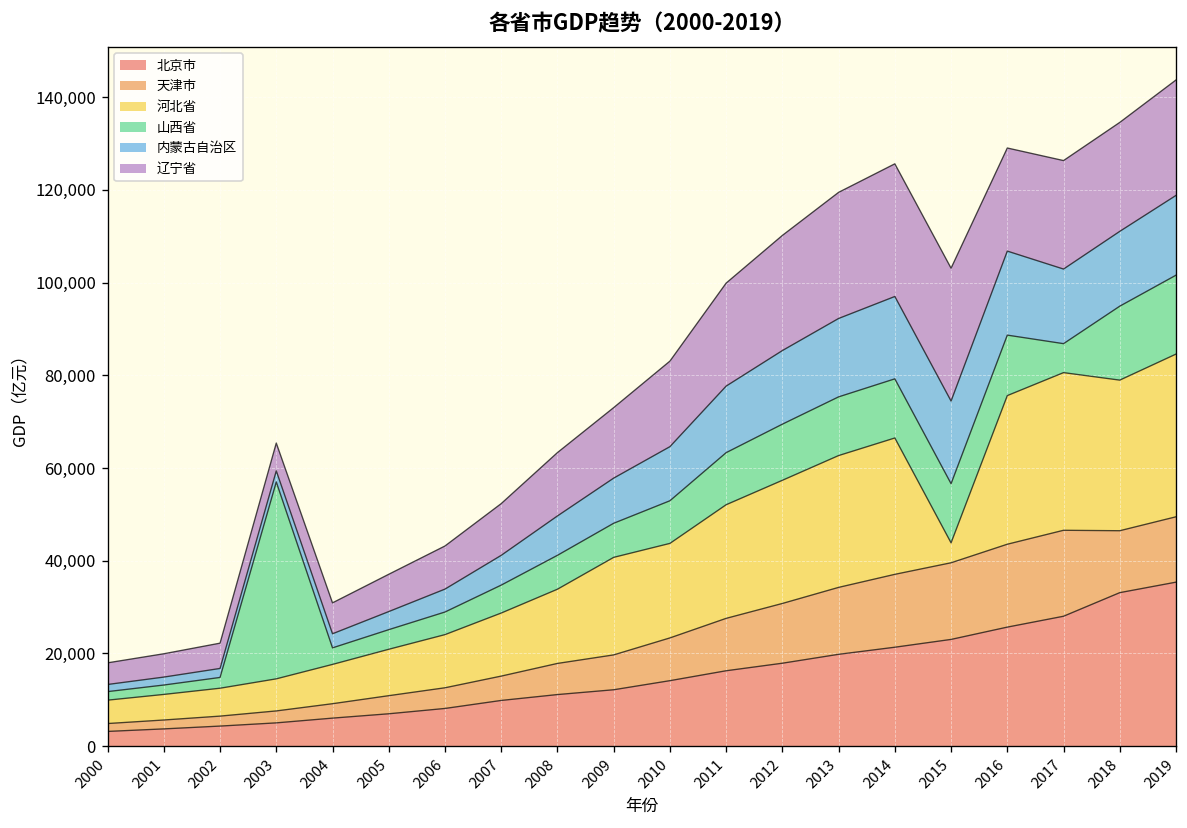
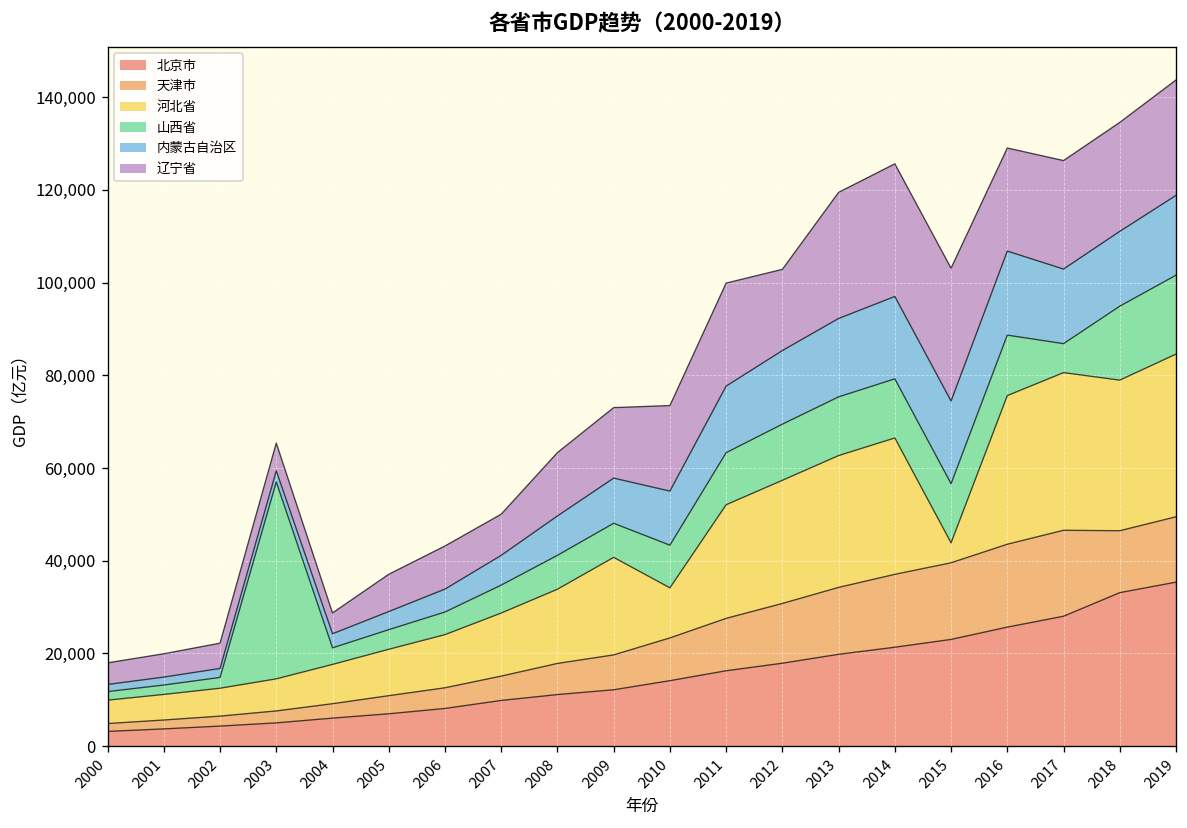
辽宁省, 2004: 7,000 -> 4,000
辽宁省, 2007: 11,000 -> 9,000
河北省, 2010: 20,000 -> 11,000
辽宁省, 2012: 25,000 -> 18,000
